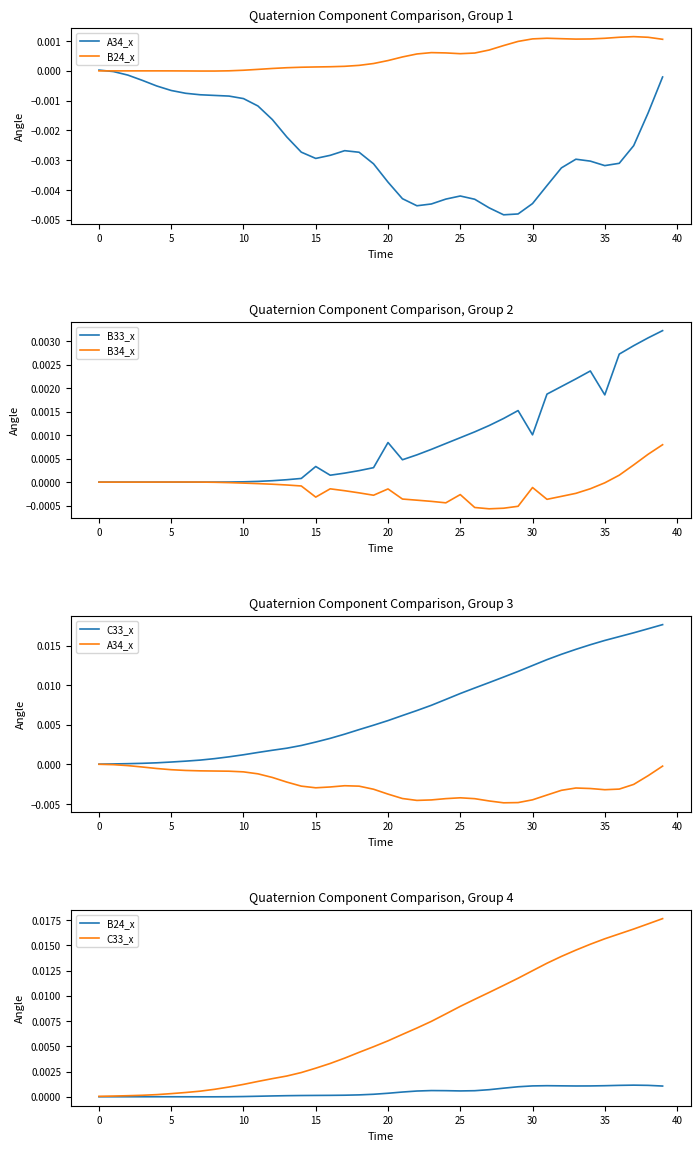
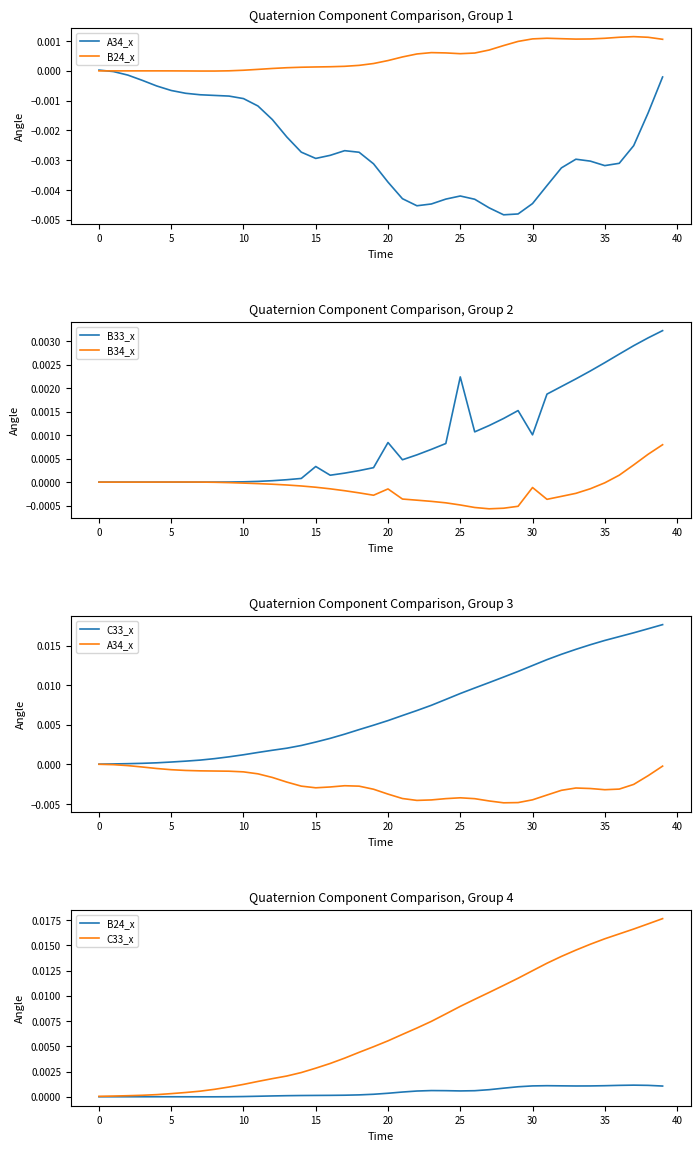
Quaternion Component Comparison, Group 2, B34_x, 15: -0.0003 -> -0.0001
Quaternion Component Comparison, Group 2, B33_x, 25: 0.0009 -> 0.0022
Quaternion Component Comparison, Group 2, B34_x, 25: -0.0003 -> -0.0005
Quaternion Component Comparison, Group 2, B33_x, 35: 0.0019 -> 0.0025
